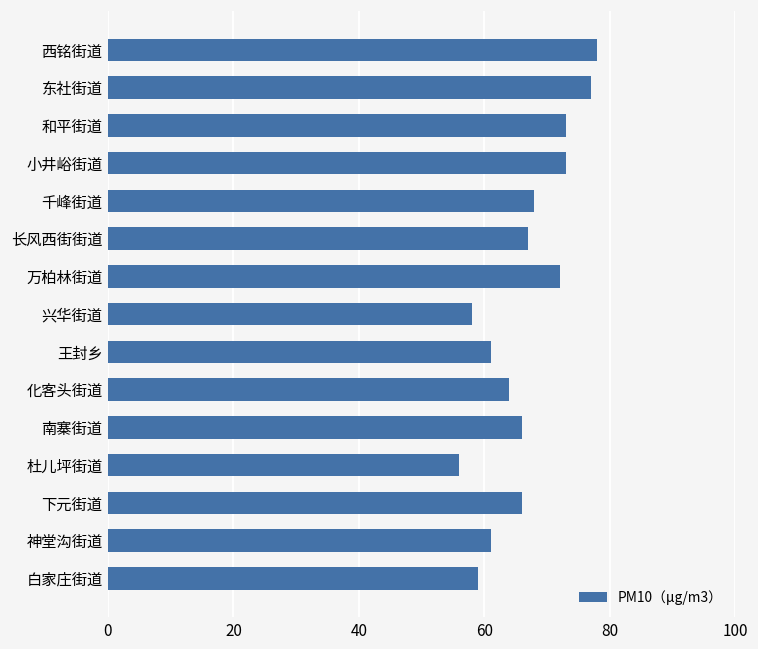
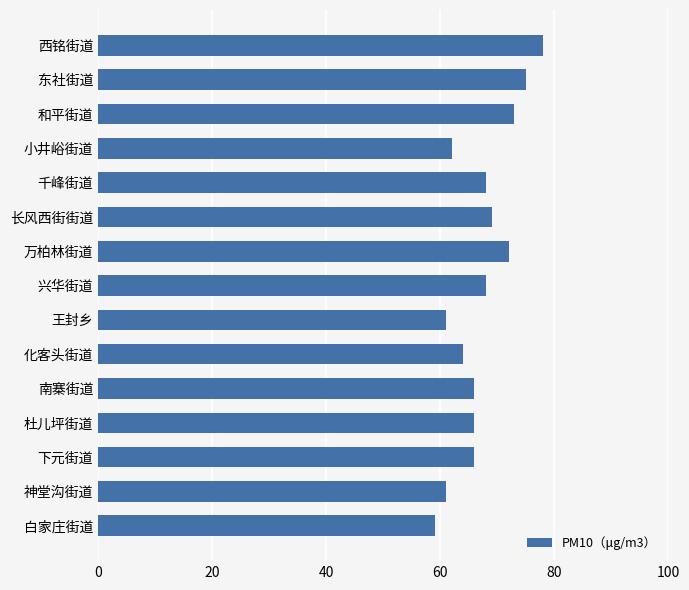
东社街道: 77 -> 75
小井峪街道: 73 -> 62
长风西街街道: 67 -> 69
兴华街道: 58 -> 68
杜儿坪街道: 56 -> 66
